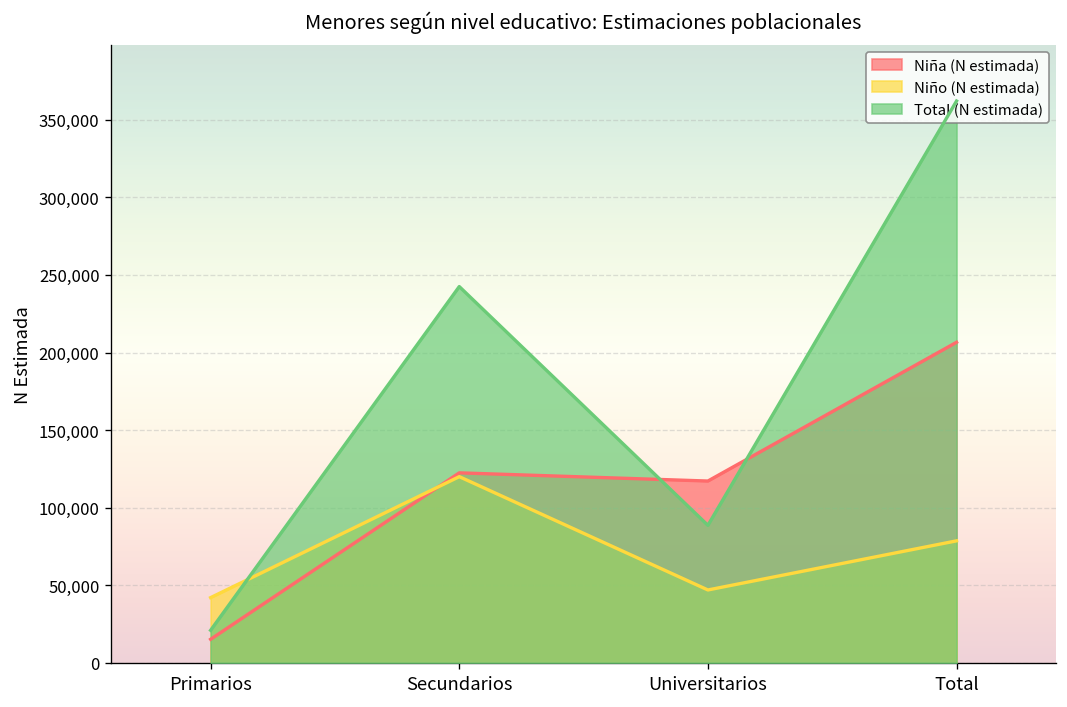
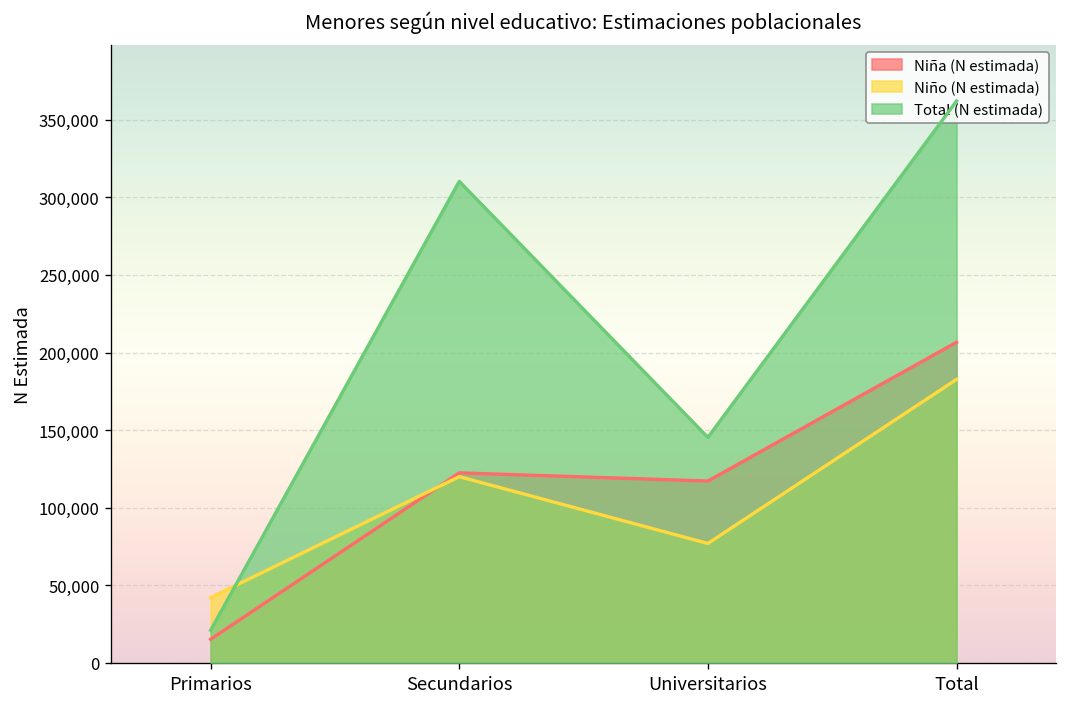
Total (N estimada), Secundarios: 243,000 -> 310,000
Niño (N estimada), Universitarios: 47,000 -> 77,000
Total (N estimada), Universitarios: 89,000 -> 145,000
Niño (N estimada), Total: 79,000 -> 183,000
